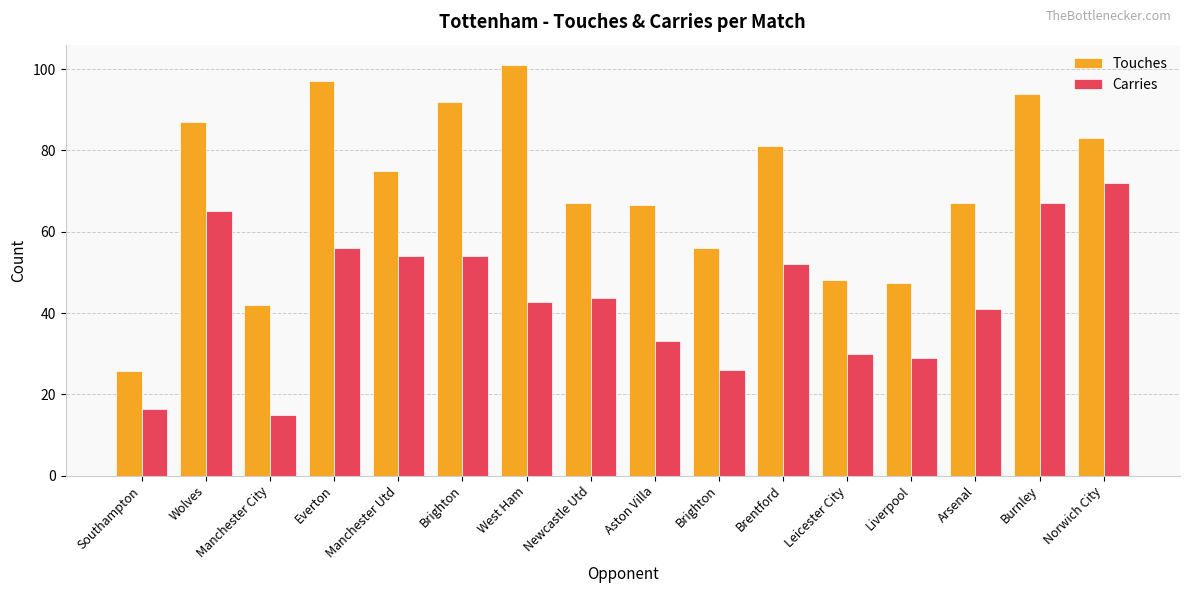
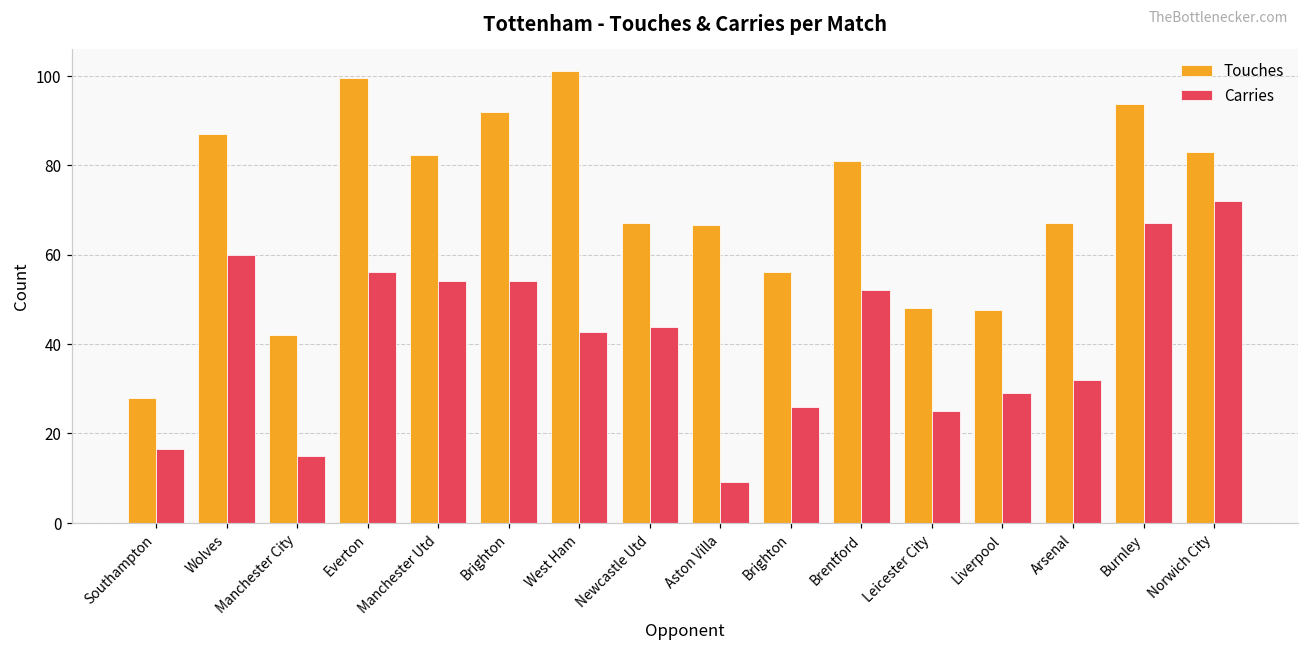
Touches, Southampton: 26 -> 28
Carries, Wolves: 65 -> 60
Touches, Everton: 97 -> 100
Touches, Manchester Utd: 75 -> 82
Carries, Aston Villa: 33 -> 9
Carries, Leicester City: 30 -> 25
Carries, Arsenal: 41 -> 32
